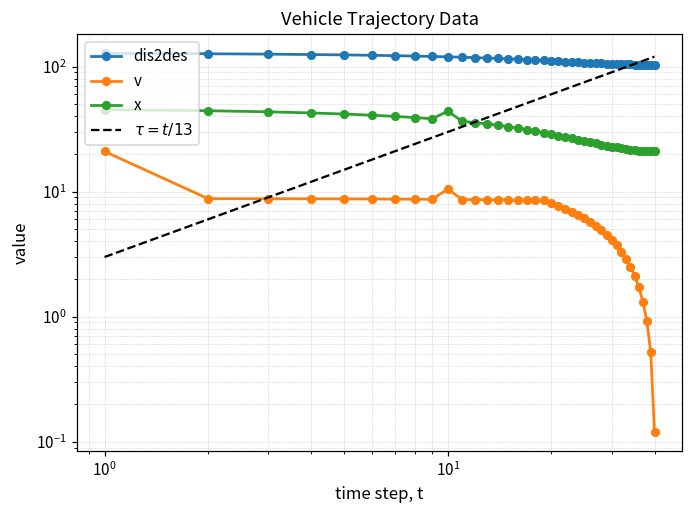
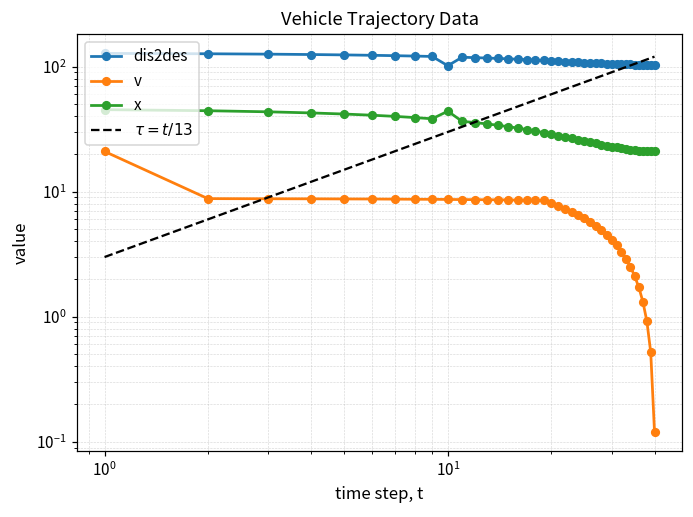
dis2des, 10^1: 120 -> 100
v, 10^1: 10 -> 9
